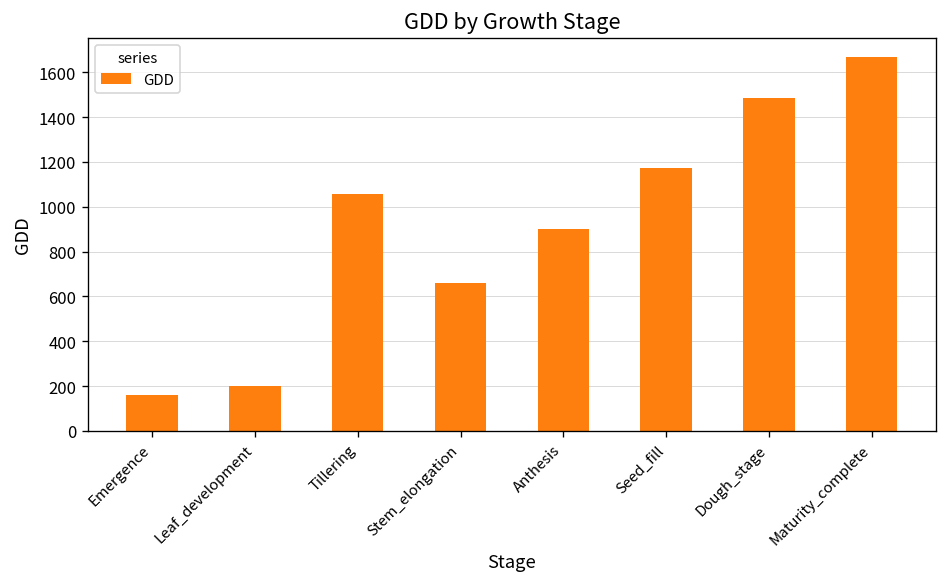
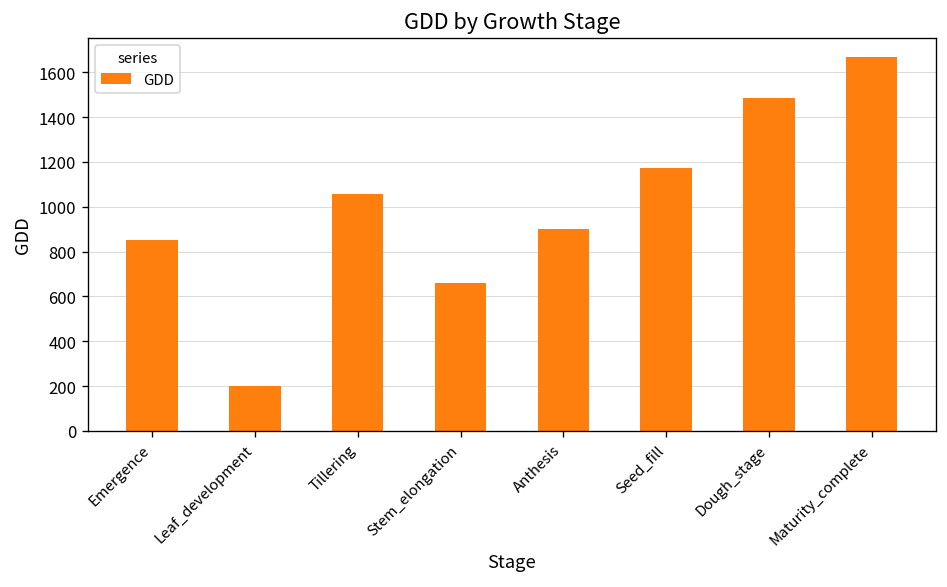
Emergence: 160 -> 850
